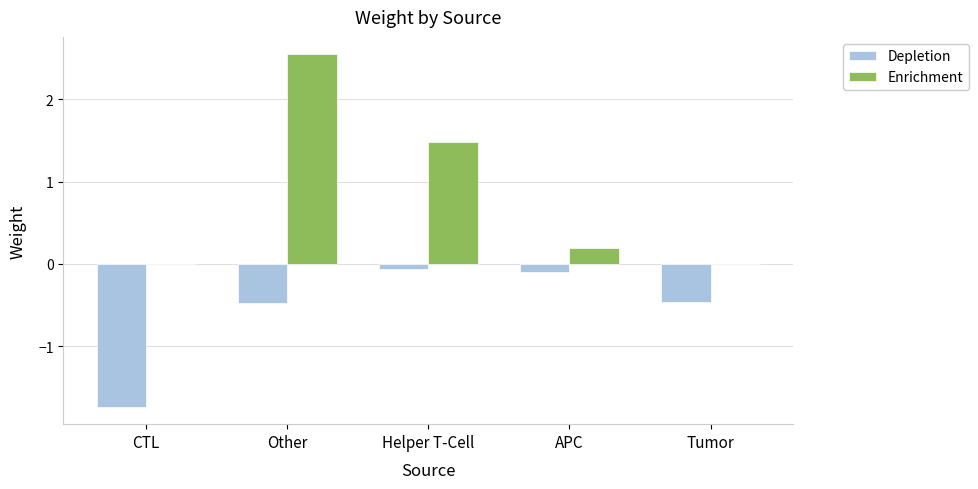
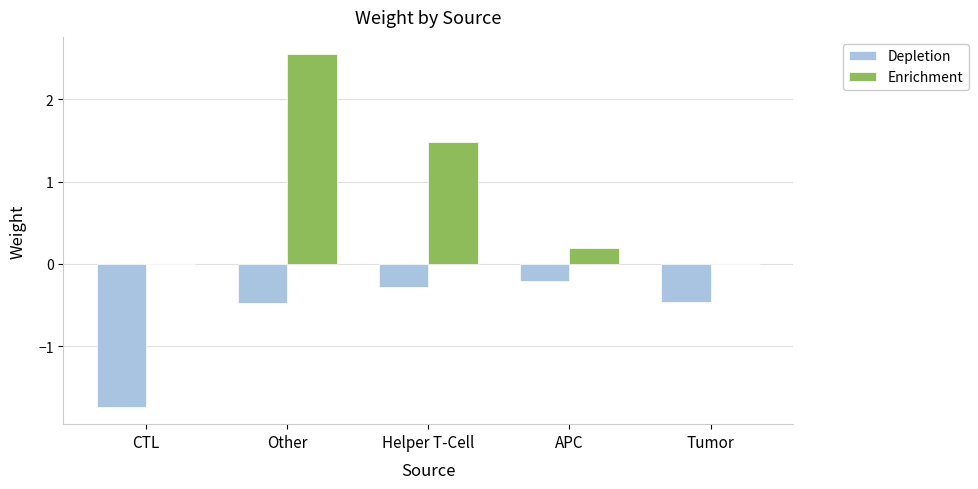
Depletion, Helper T-Cell: -0.1 -> -0.3
Depletion, APC: -0.1 -> -0.2
